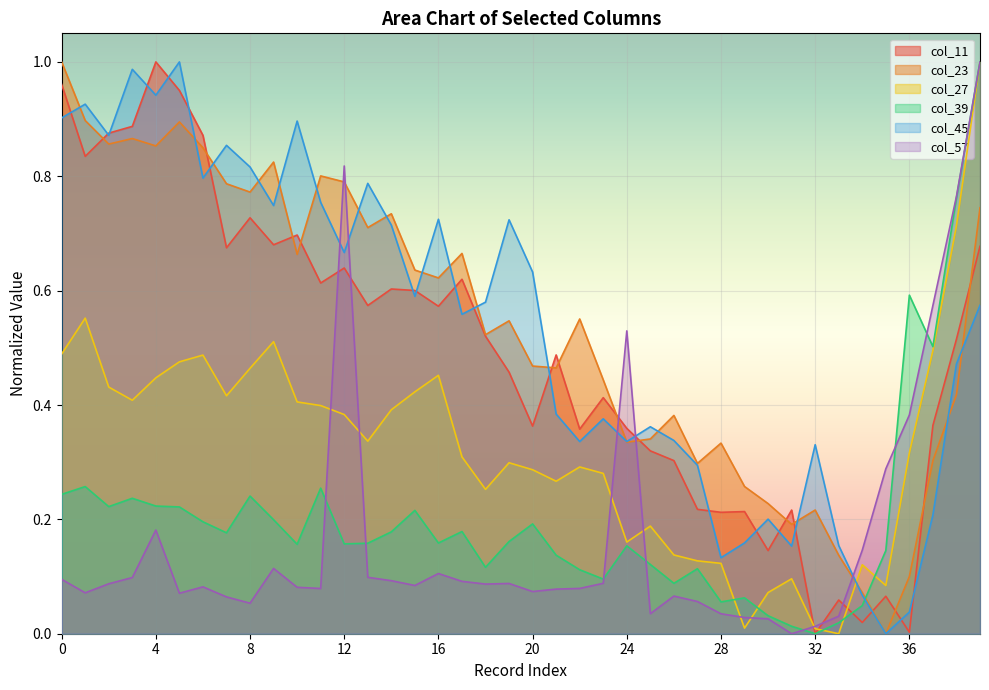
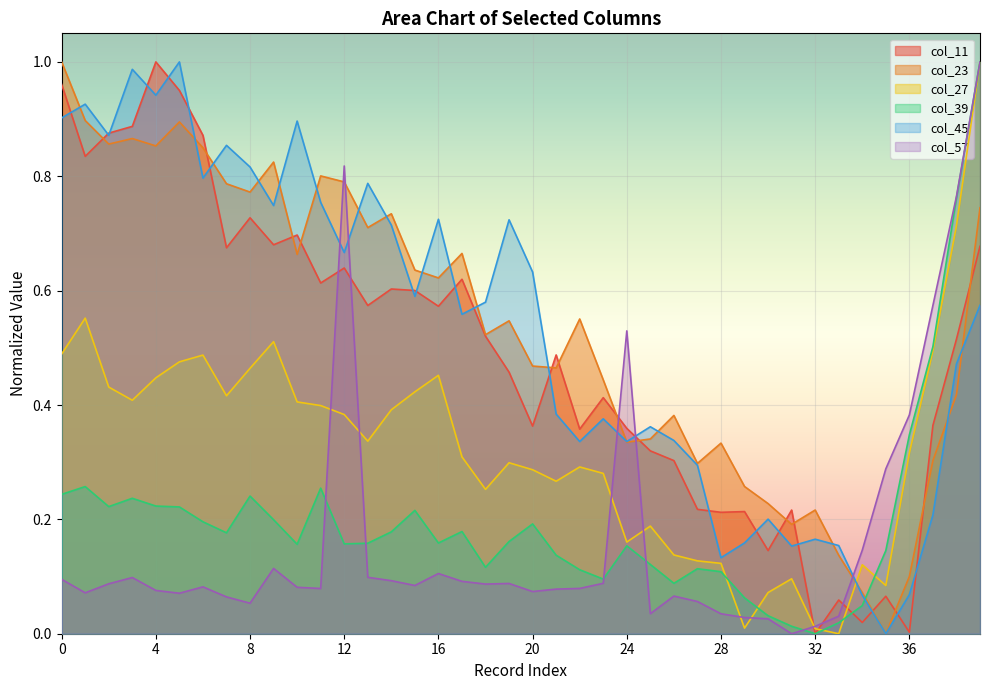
col_57, 4: 0.18 -> 0.08
col_39, 28: 0.06 -> 0.11
col_45, 32: 0.33 -> 0.17
col_39, 36: 0.59 -> 0.35
col_45, 36: 0.04 -> 0.07
